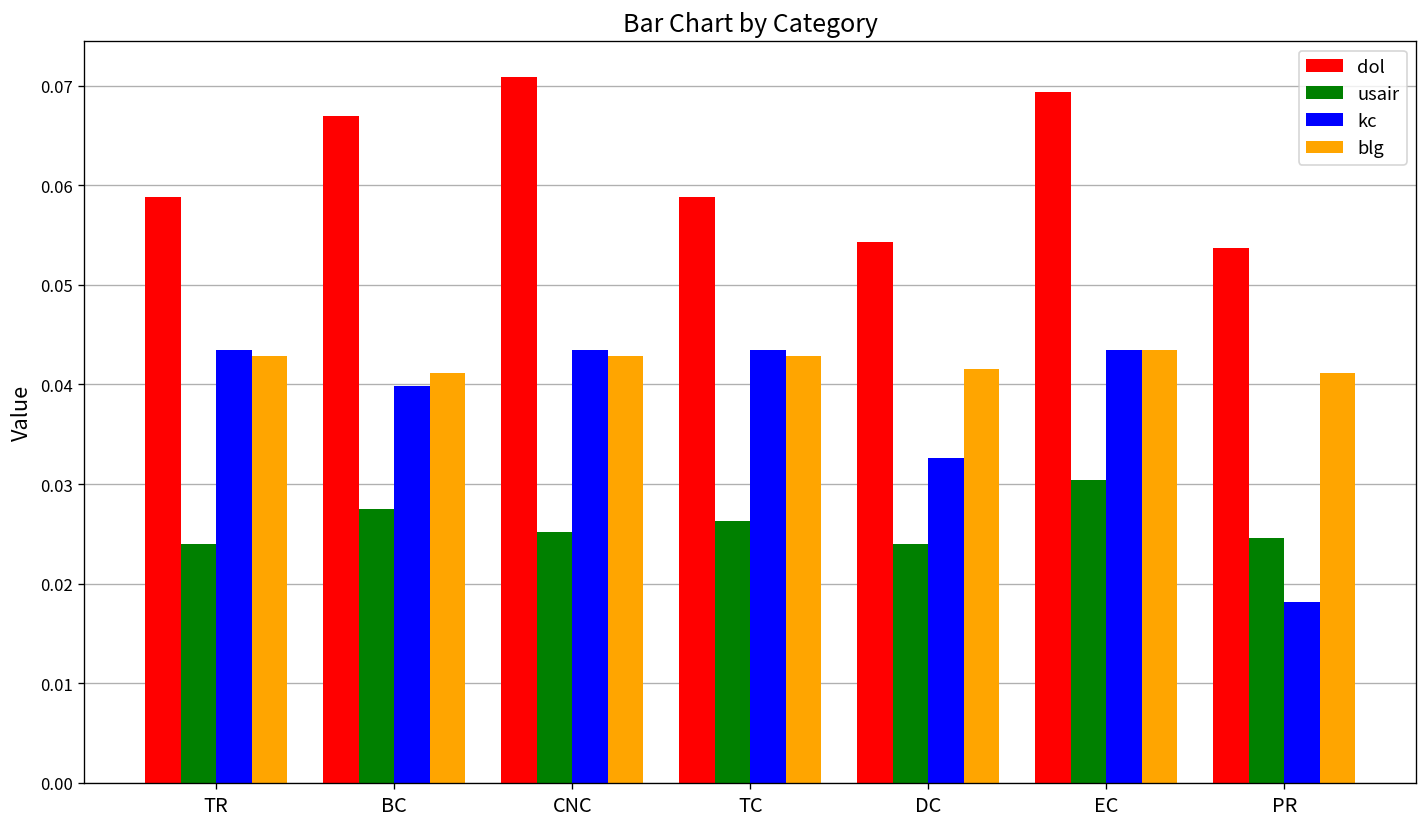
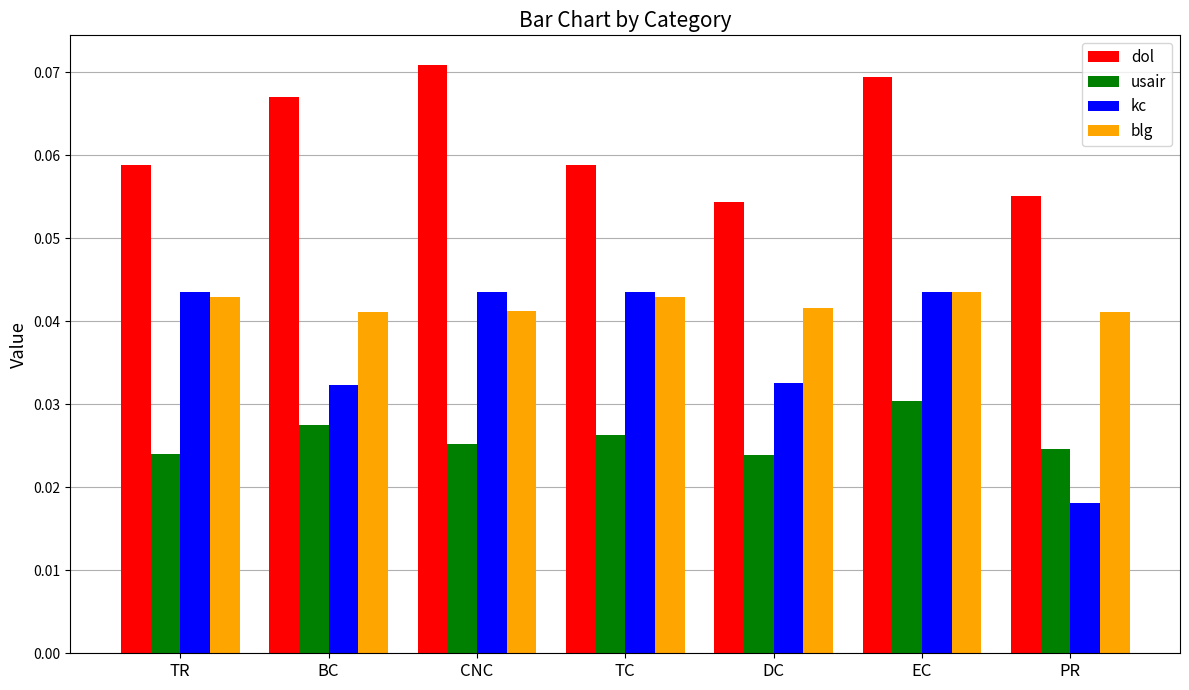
kc, BC: 0.040 -> 0.032
blg, CNC: 0.043 -> 0.041
dol, PR: 0.054 -> 0.055
